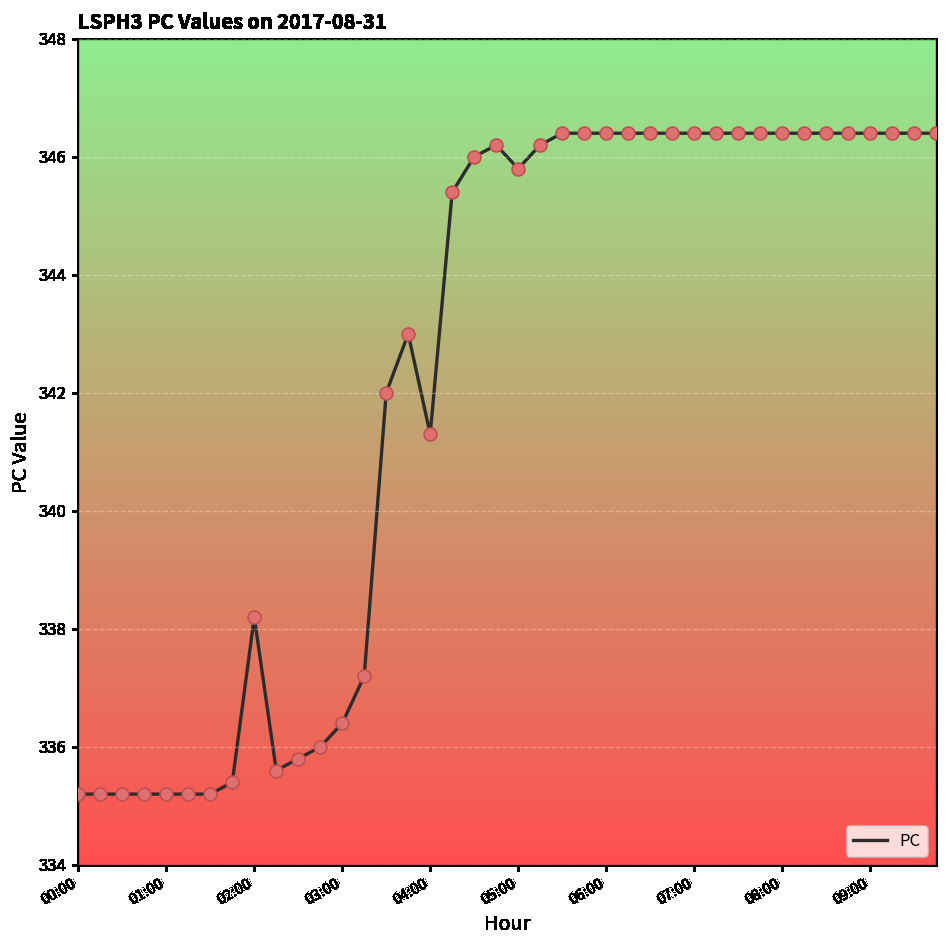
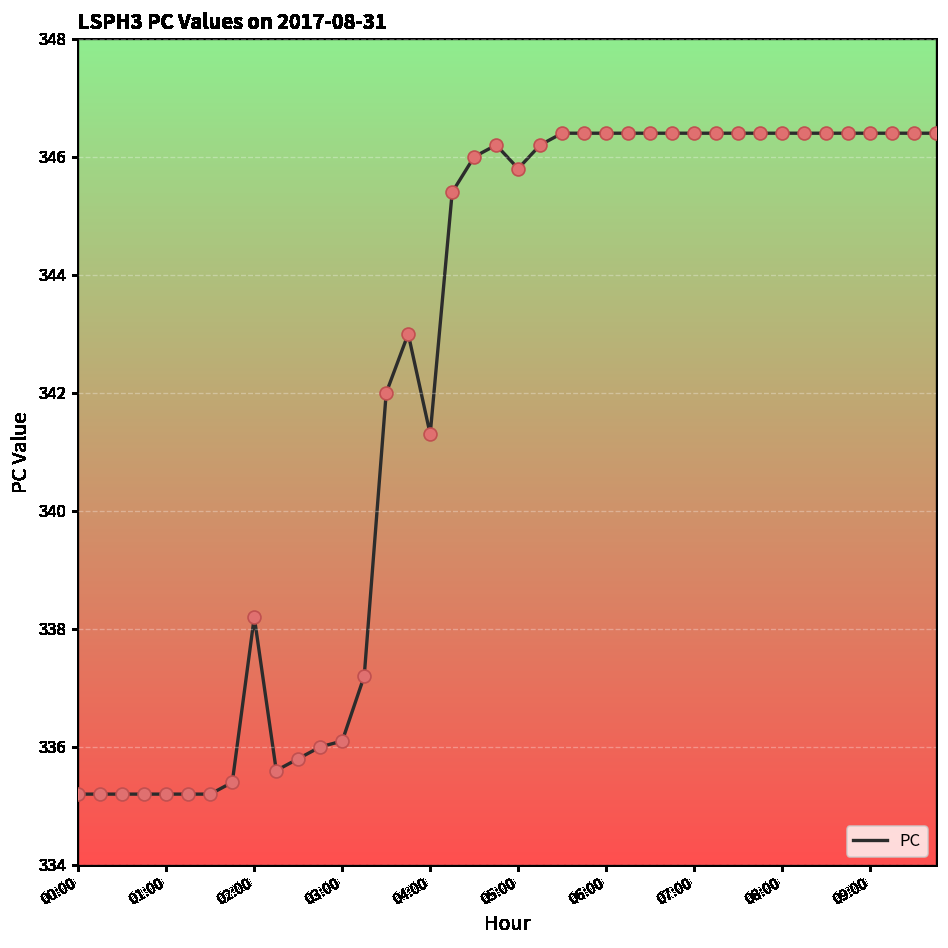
03:00: 336.4 -> 336.1
